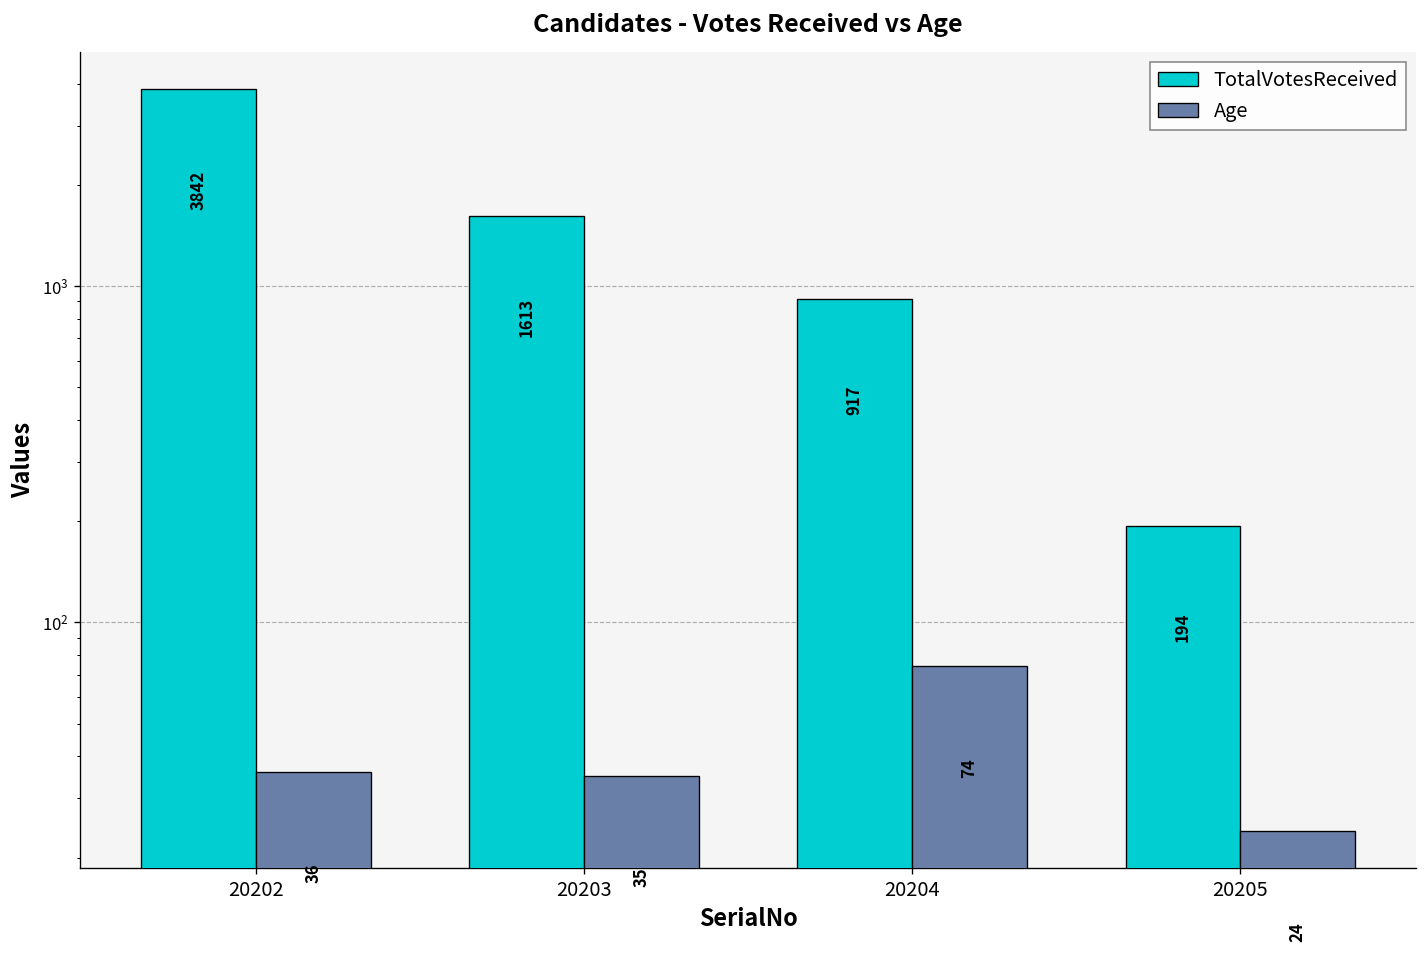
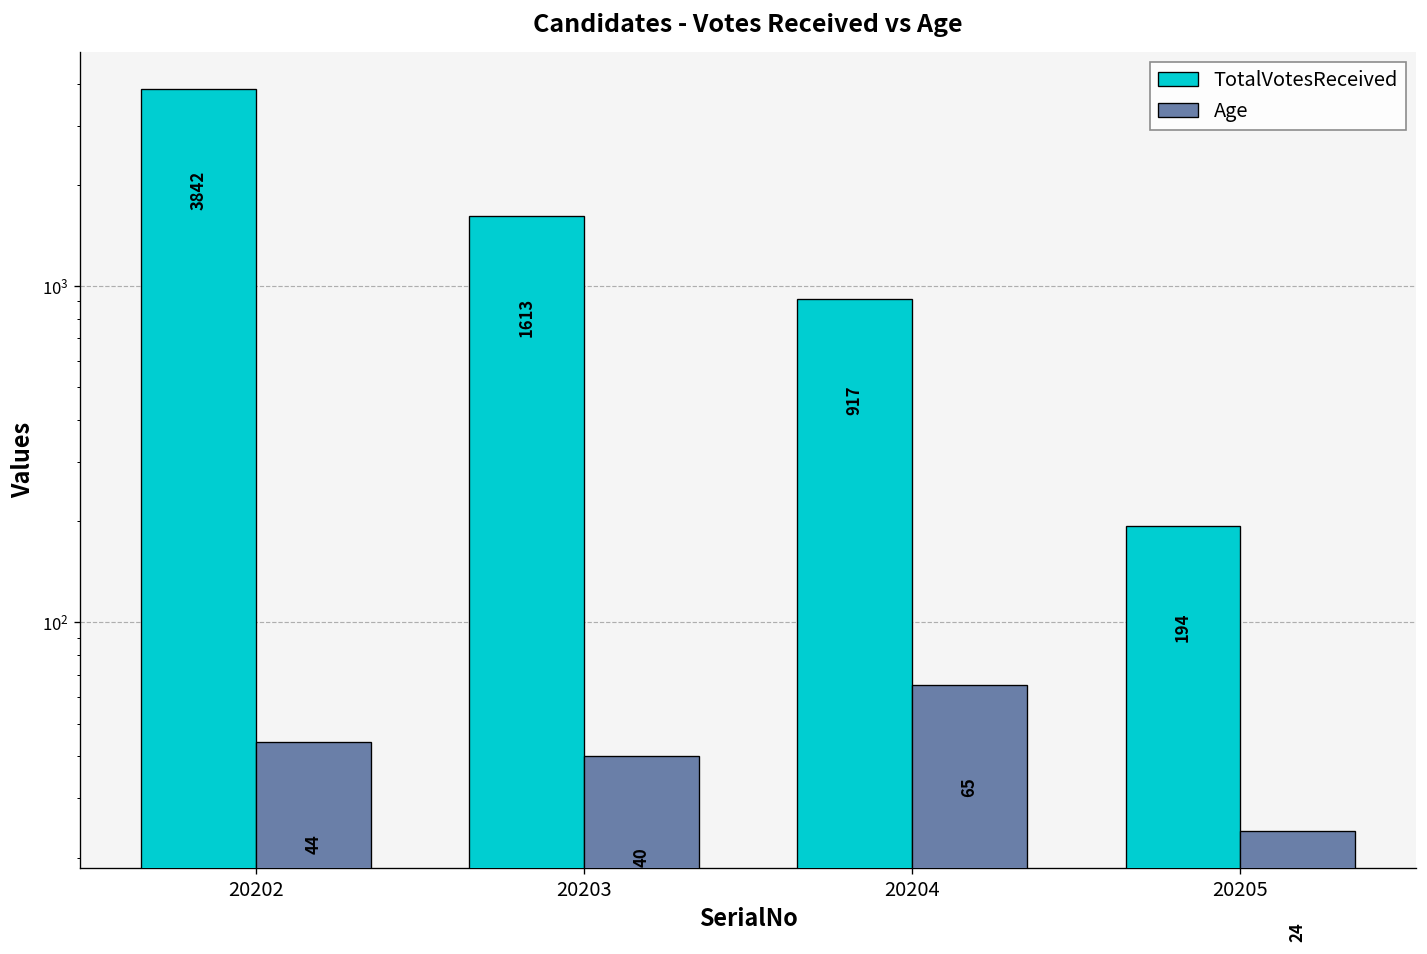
Age, 20202: 36 -> 44
Age, 20203: 35 -> 40
Age, 20204: 74 -> 65
